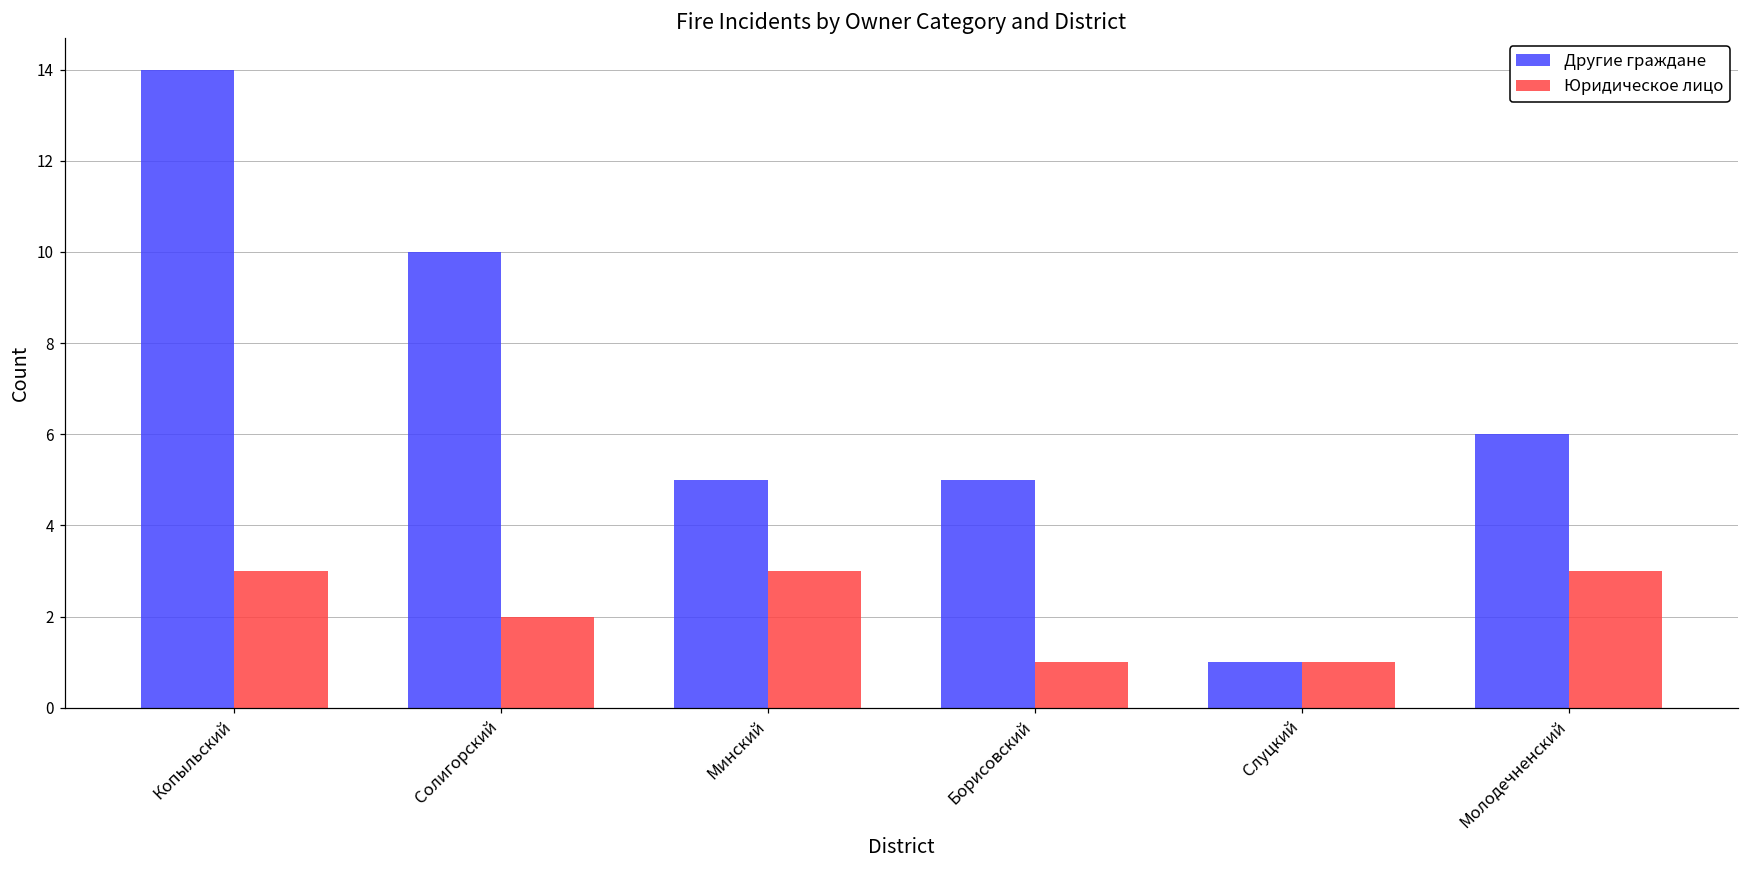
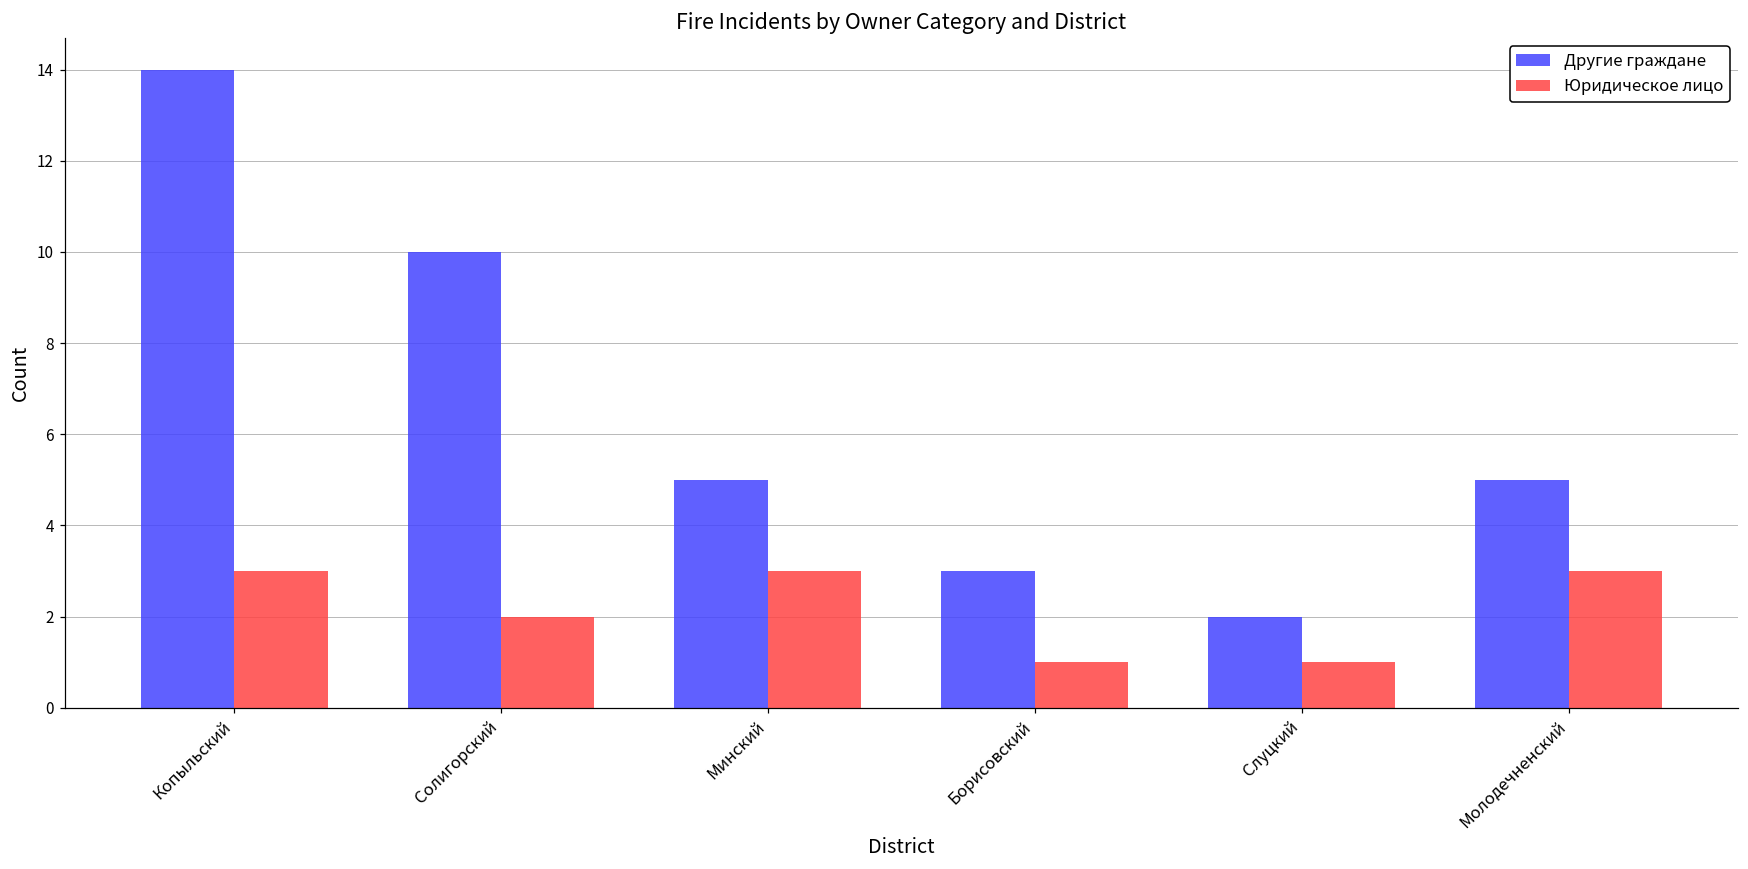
Другие граждане, Борисовский: 5 -> 3
Другие граждане, Слуцкий: 1 -> 2
Другие граждане, Молодечненский: 6 -> 5
